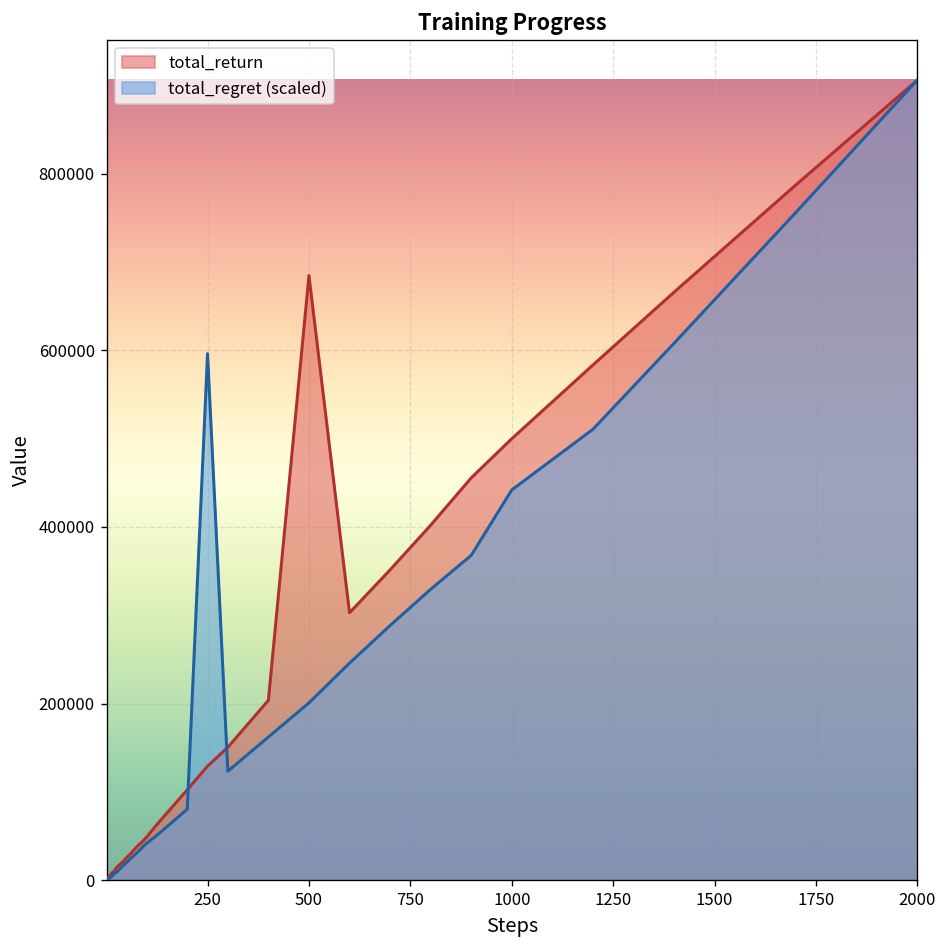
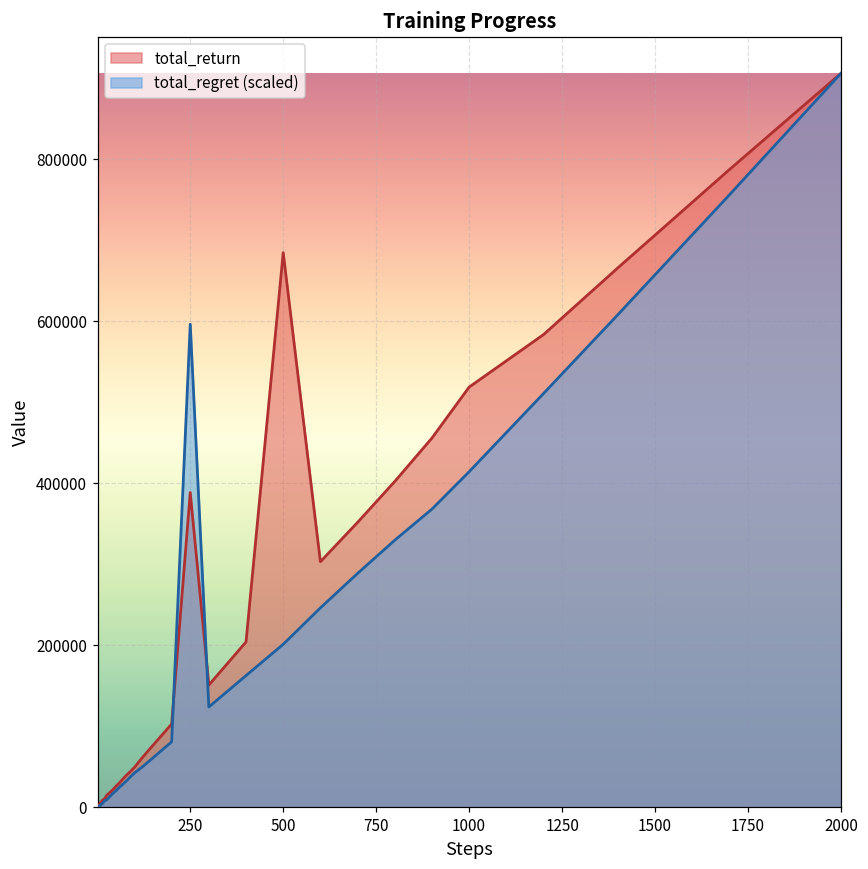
total_return, 250: 130000 -> 390000
total_return, 1000: 500000 -> 520000
total_regret (scaled), 1000: 440000 -> 410000
